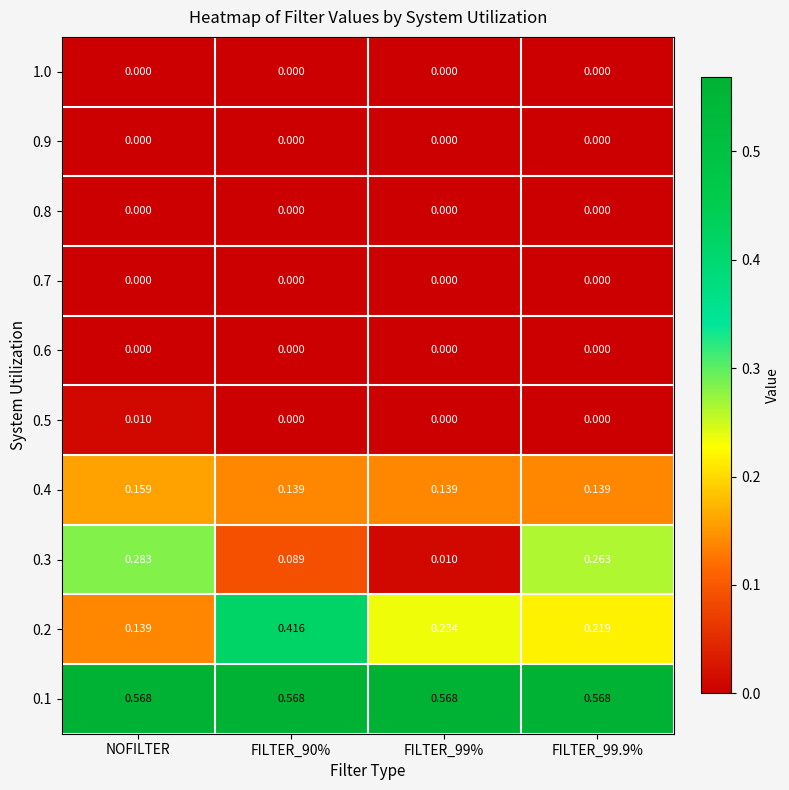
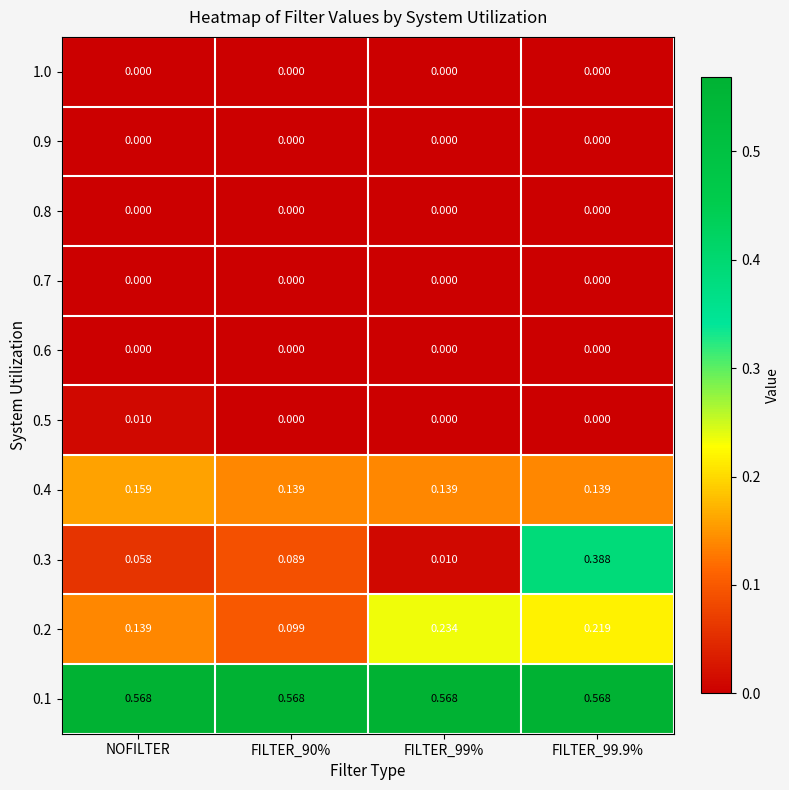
0.3, NOFILTER: 0.283 -> 0.058
0.3, FILTER_99.9%: 0.263 -> 0.388
0.2, FILTER_90%: 0.416 -> 0.099
